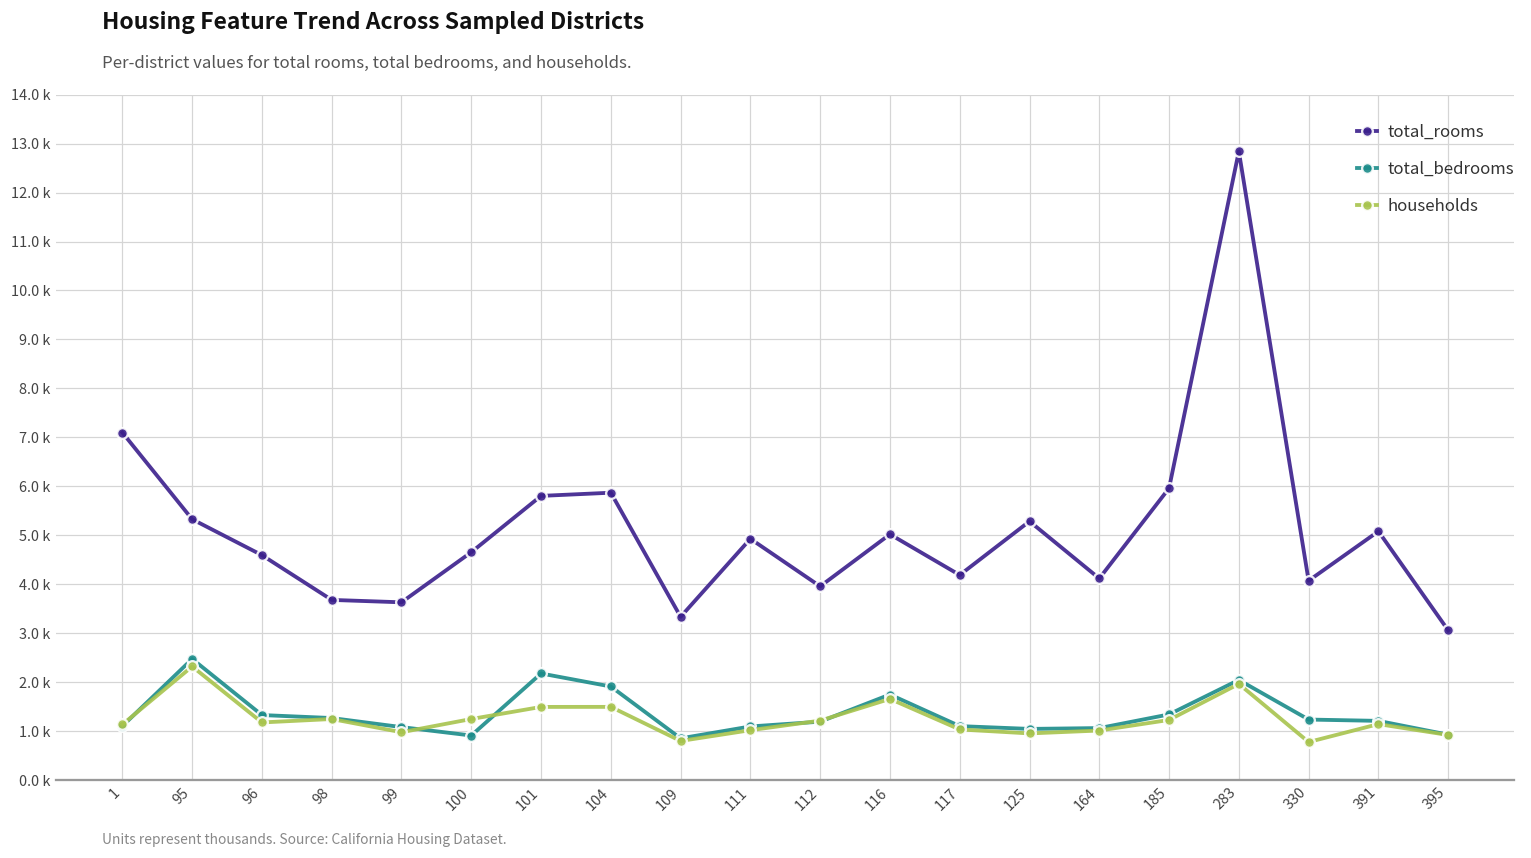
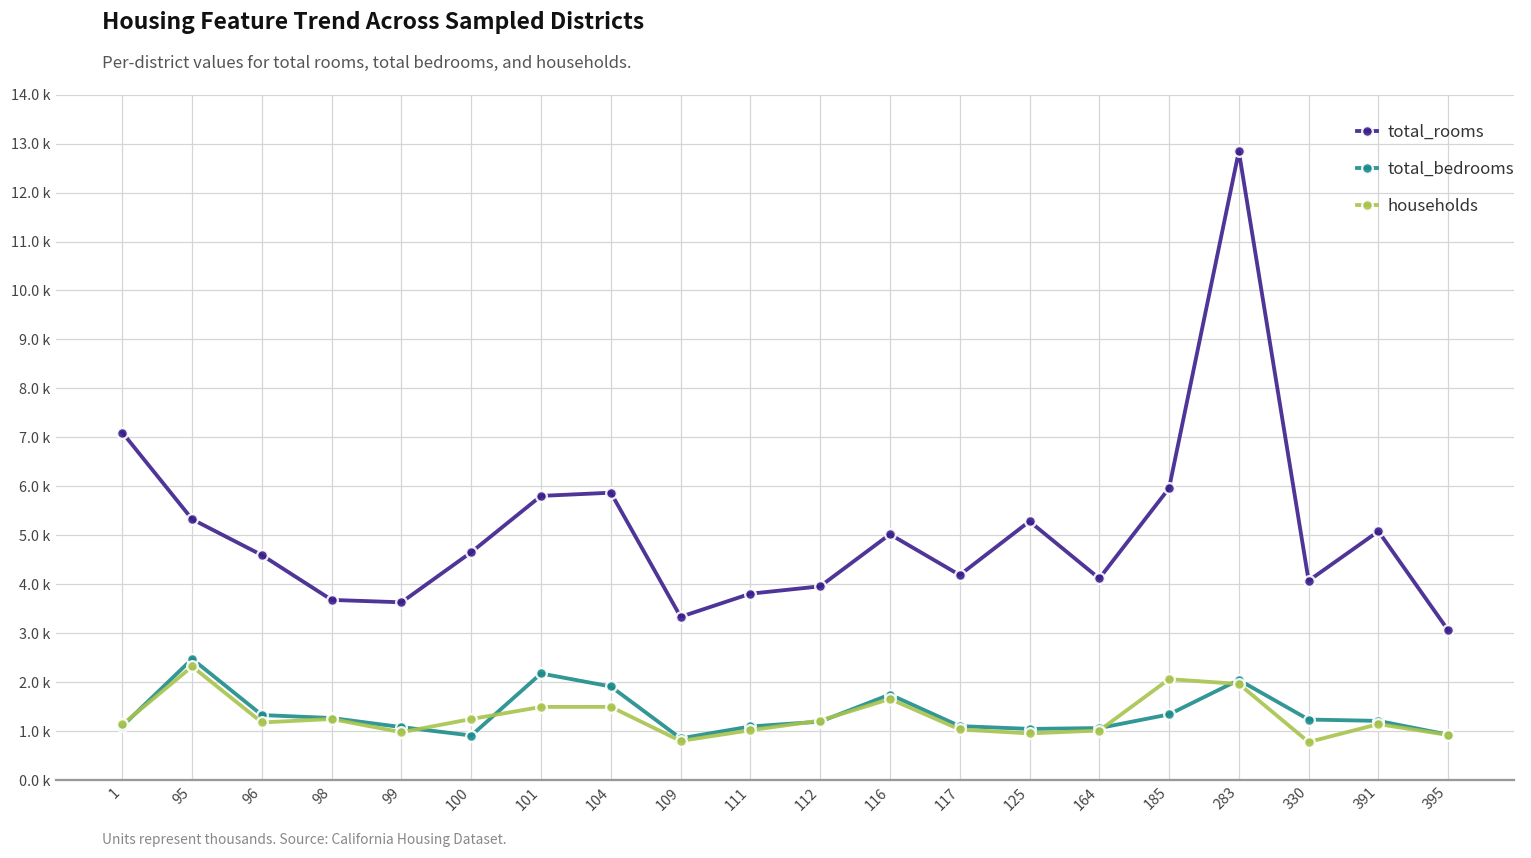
total_rooms, 111: 4900 -> 3800
households, 185: 1200 -> 2100
